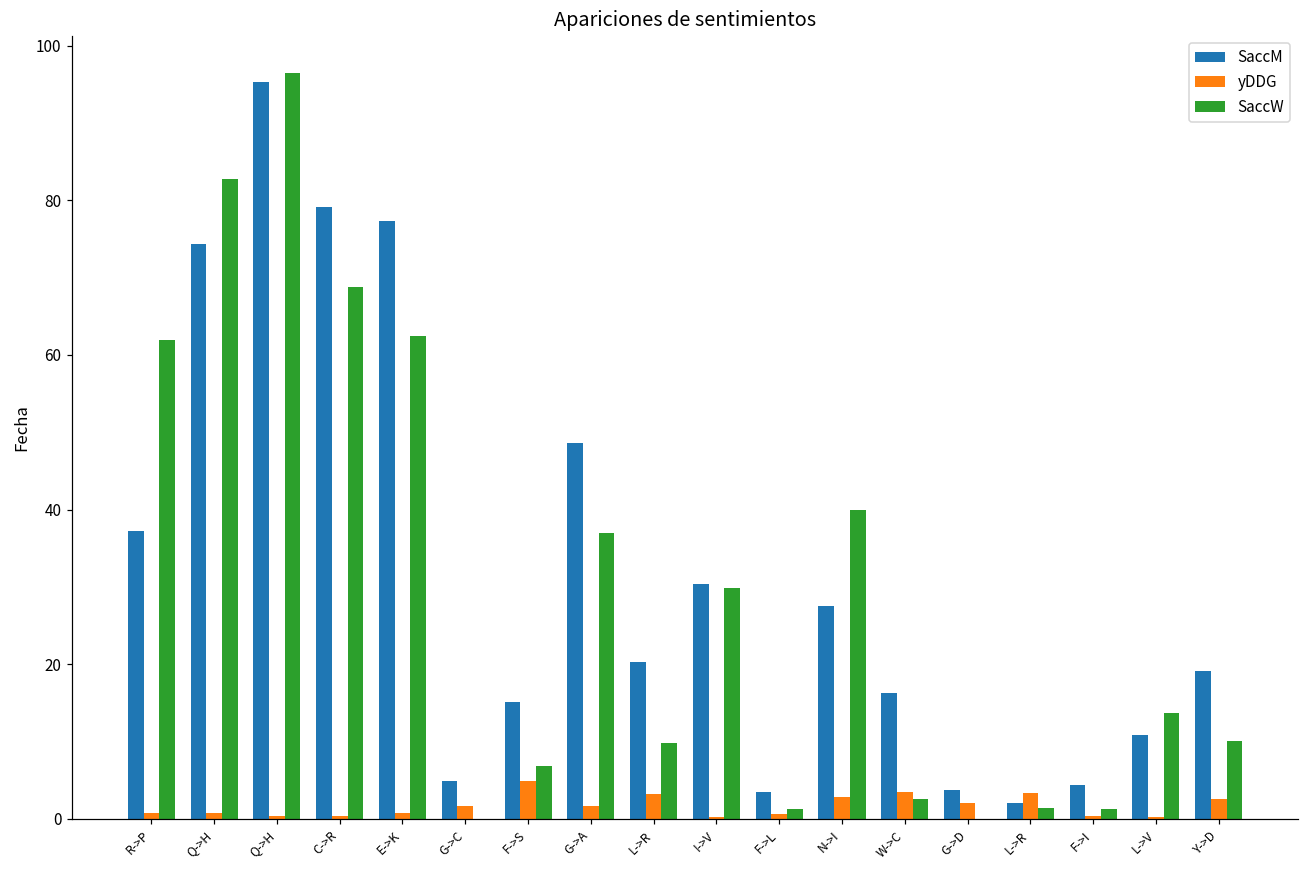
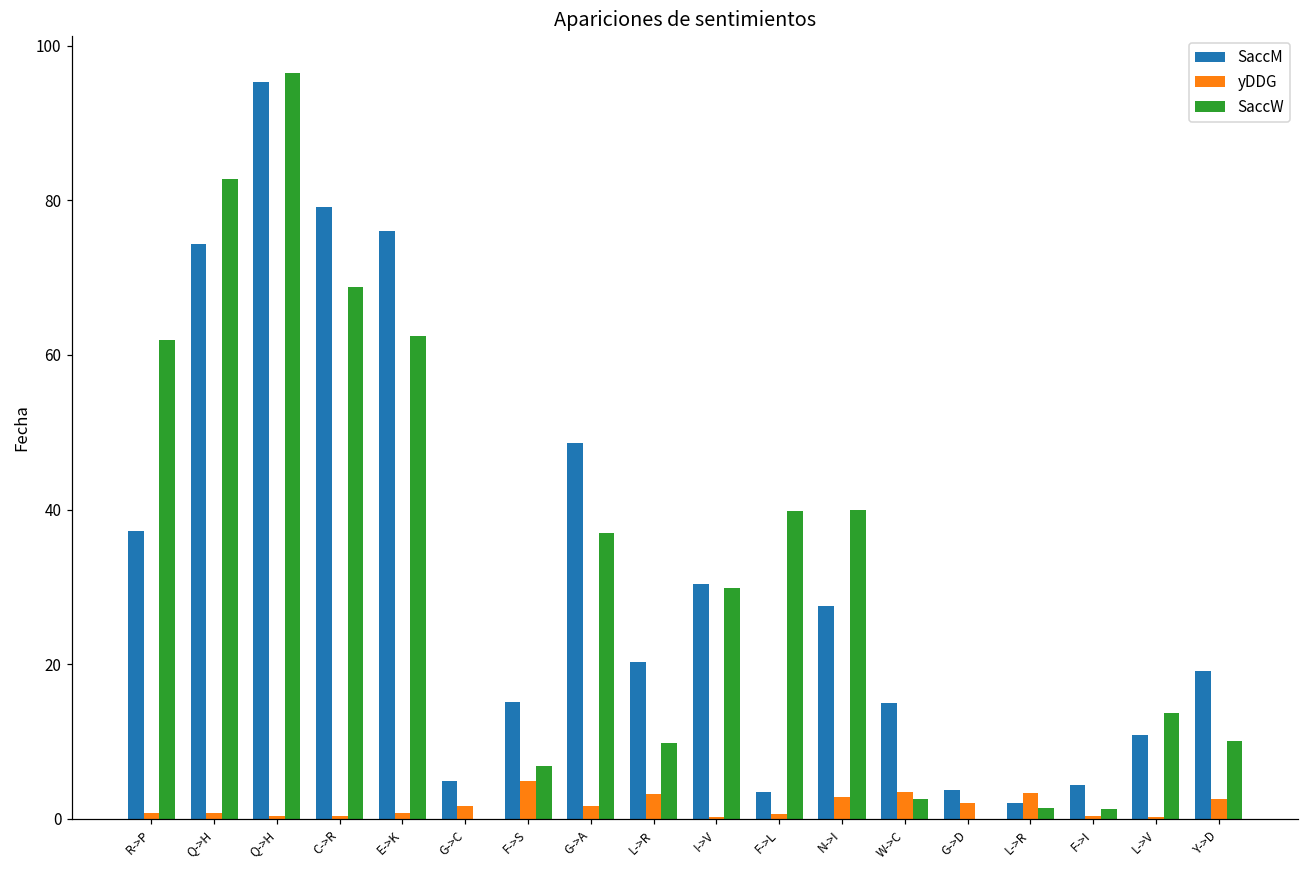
SaccM, E->K: 77 -> 76
SaccW, F->L: 1 -> 40
SaccM, W->C: 16 -> 15
